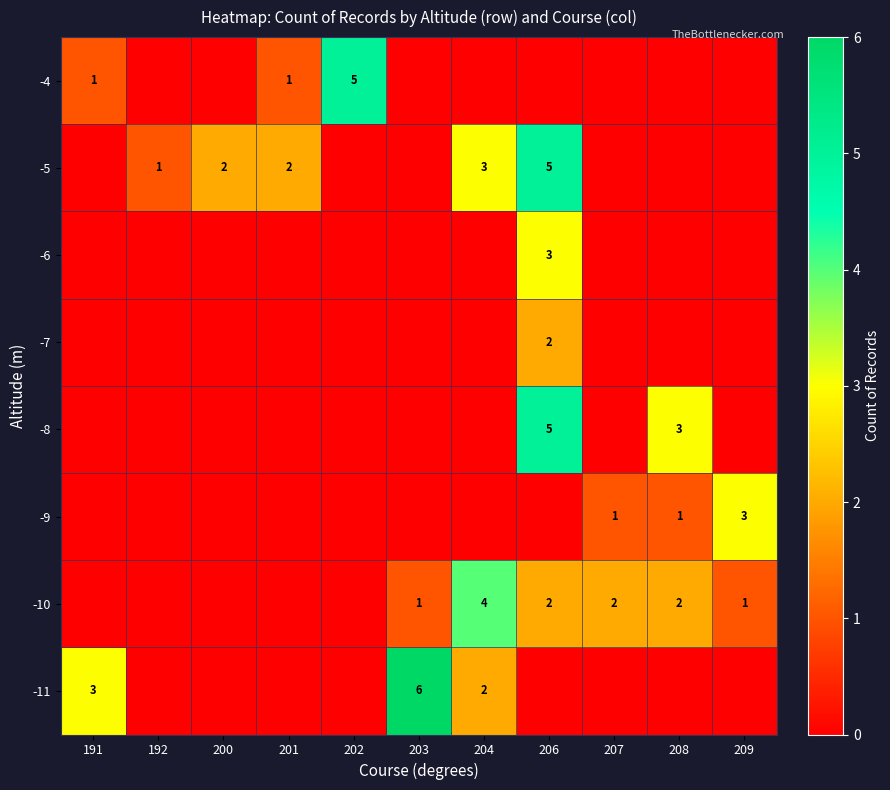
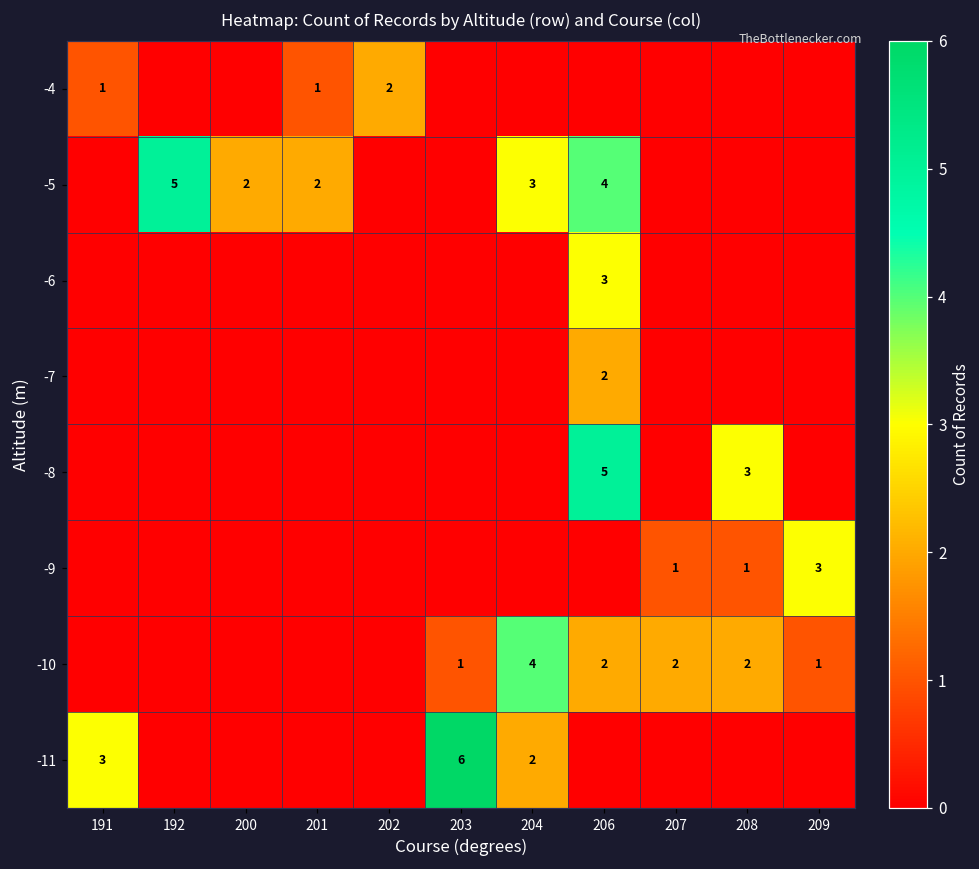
-4, 202: 5 -> 2
-5, 192: 1 -> 5
-5, 206: 5 -> 4
